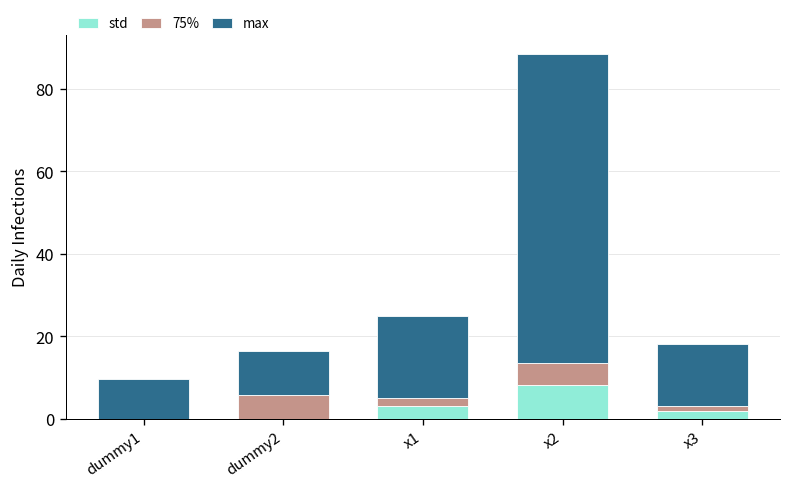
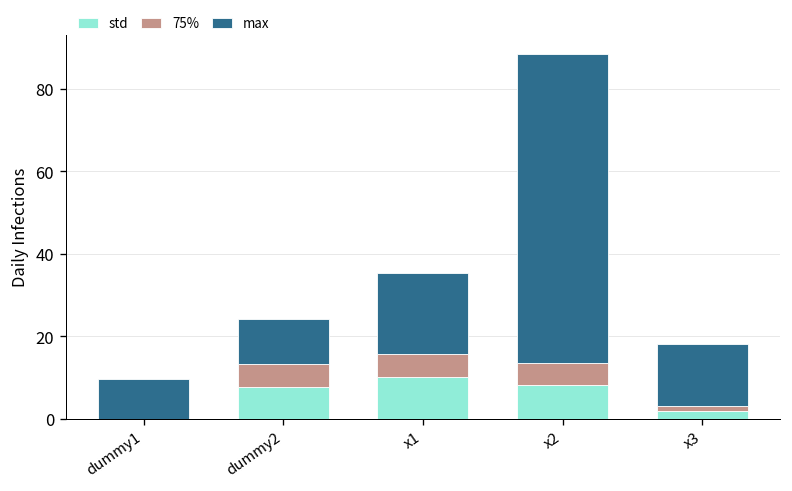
std, dummy2: 0 -> 8
std, x1: 3 -> 10
75%, x1: 2 -> 5
